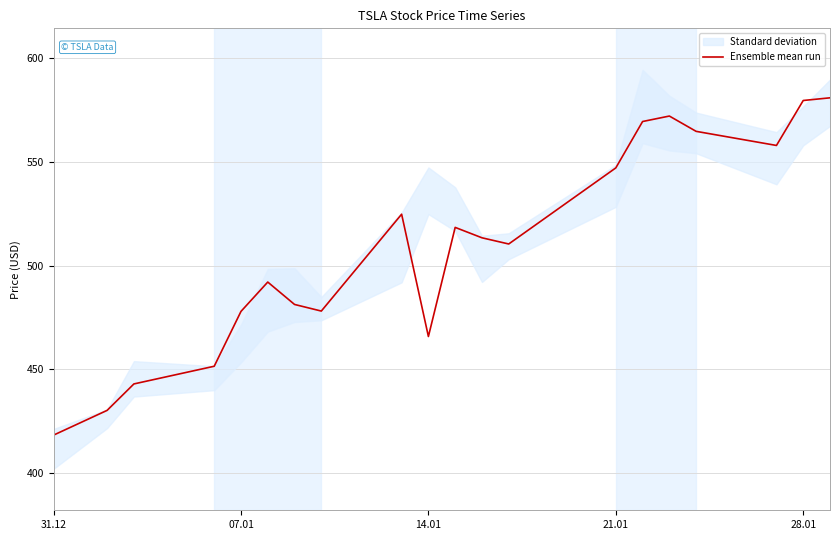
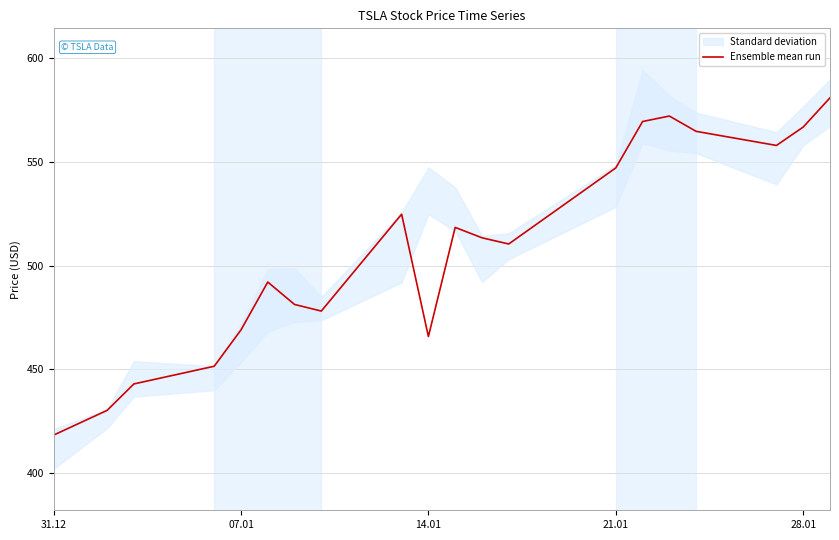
Ensemble mean run, 07.01: 478 -> 469
Ensemble mean run, 28.01: 580 -> 567
